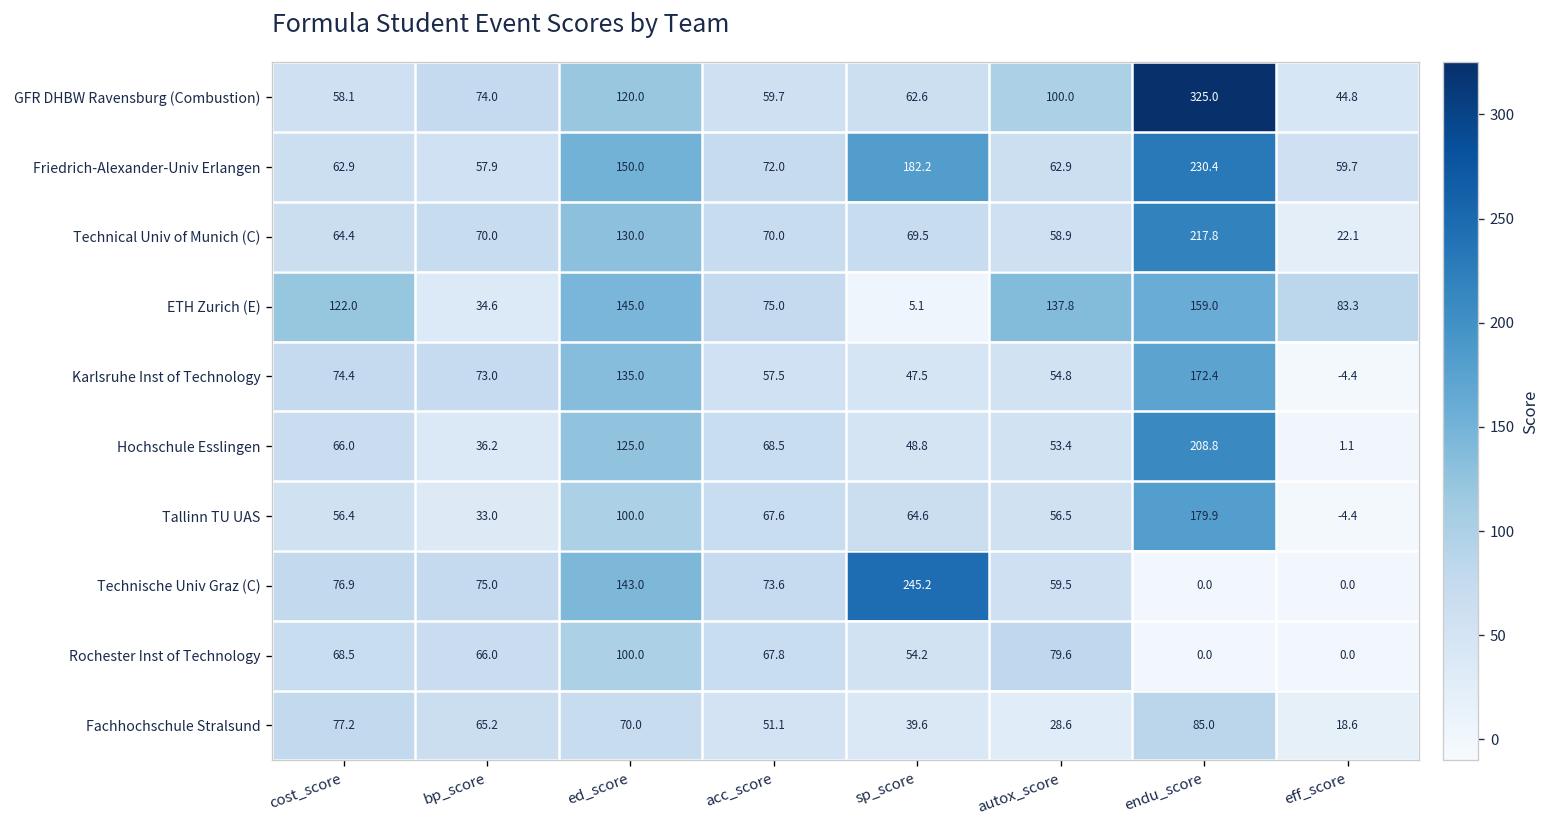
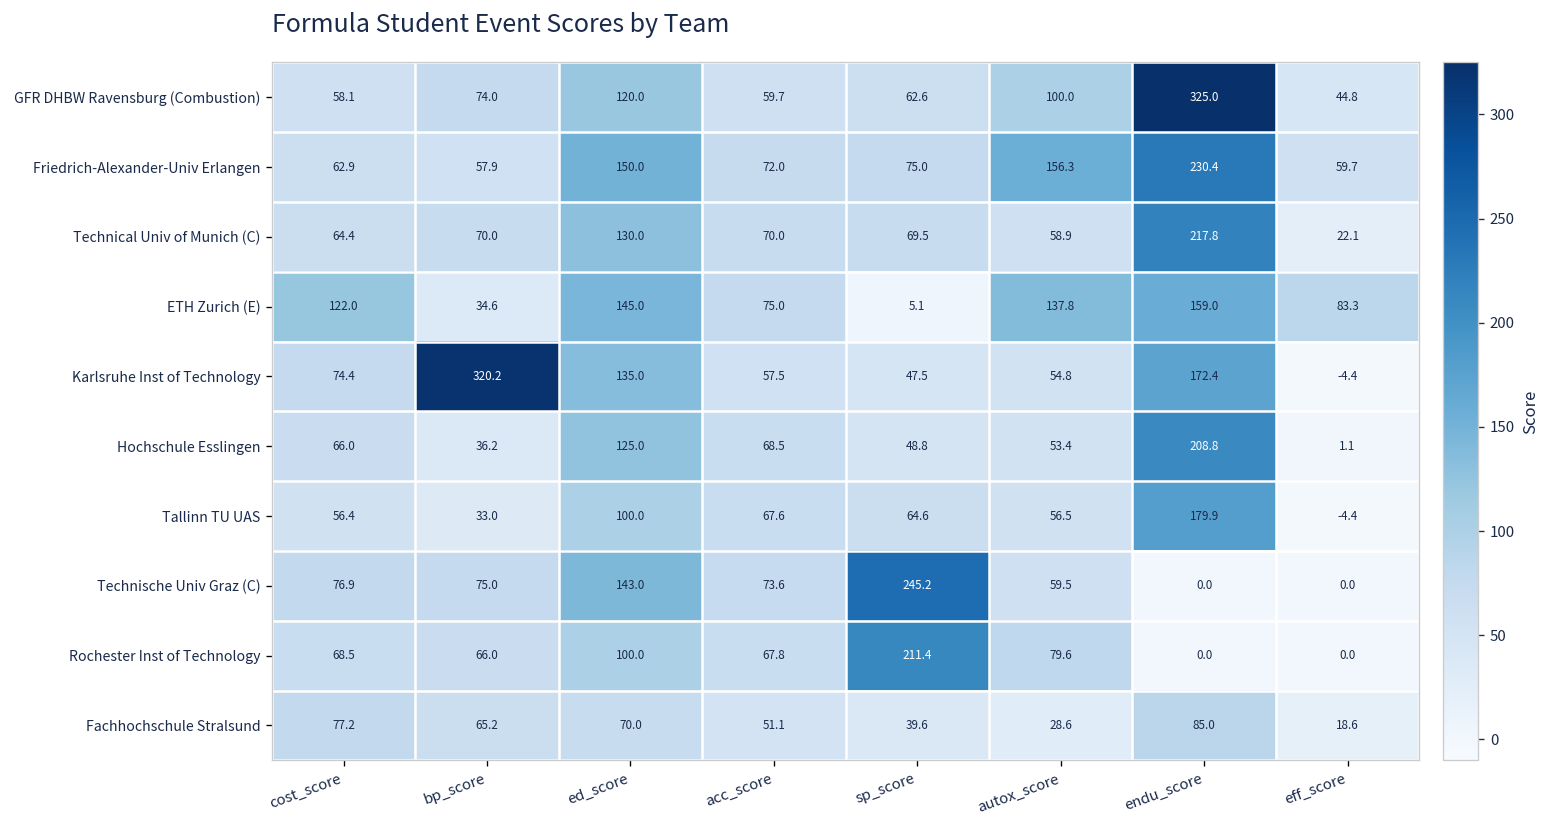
Friedrich-Alexander-Univ Erlangen, sp_score: 182.2 -> 75.0
Friedrich-Alexander-Univ Erlangen, autox_score: 62.9 -> 156.3
Karlsruhe Inst of Technology, bp_score: 73.0 -> 320.2
Rochester Inst of Technology, sp_score: 54.2 -> 211.4
